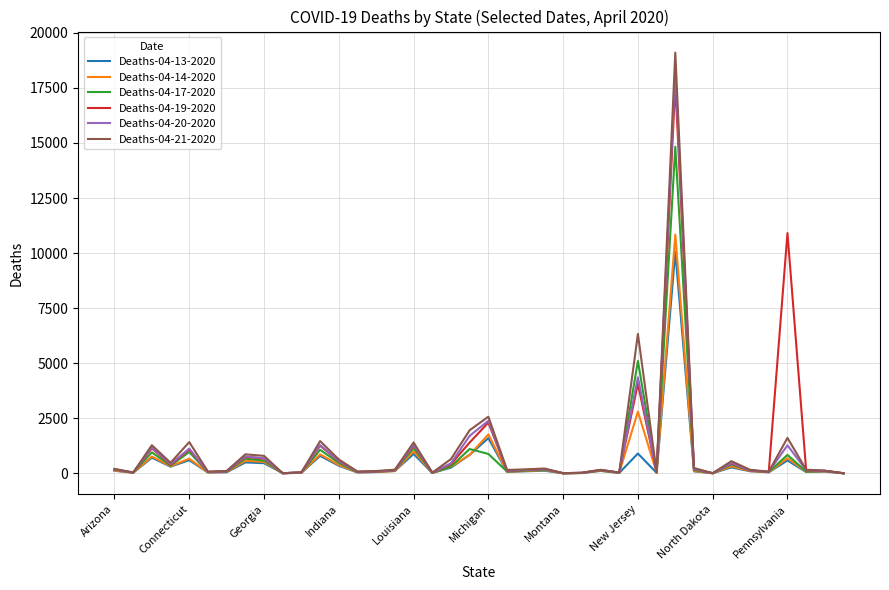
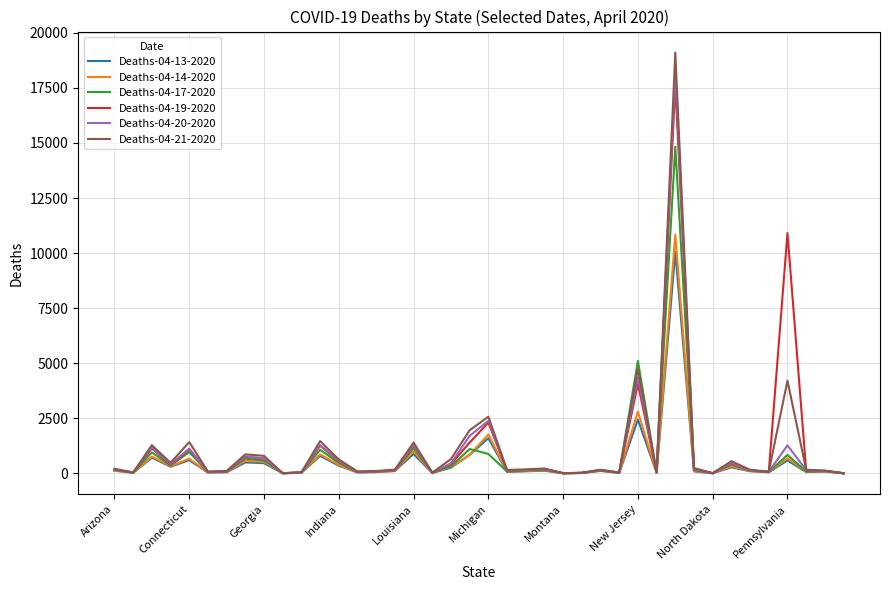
Deaths-04-13-2020, New Jersey: 900 -> 2400
Deaths-04-21-2020, New Jersey: 6300 -> 4800
Deaths-04-21-2020, Pennsylvania: 1600 -> 4200
